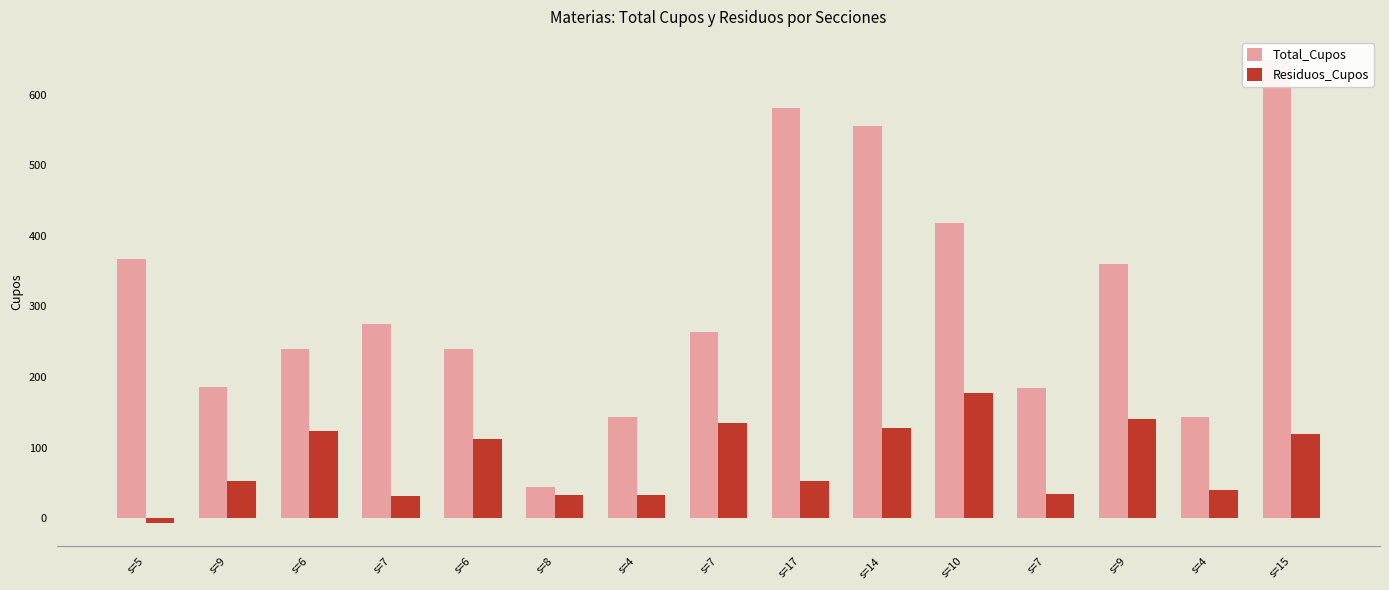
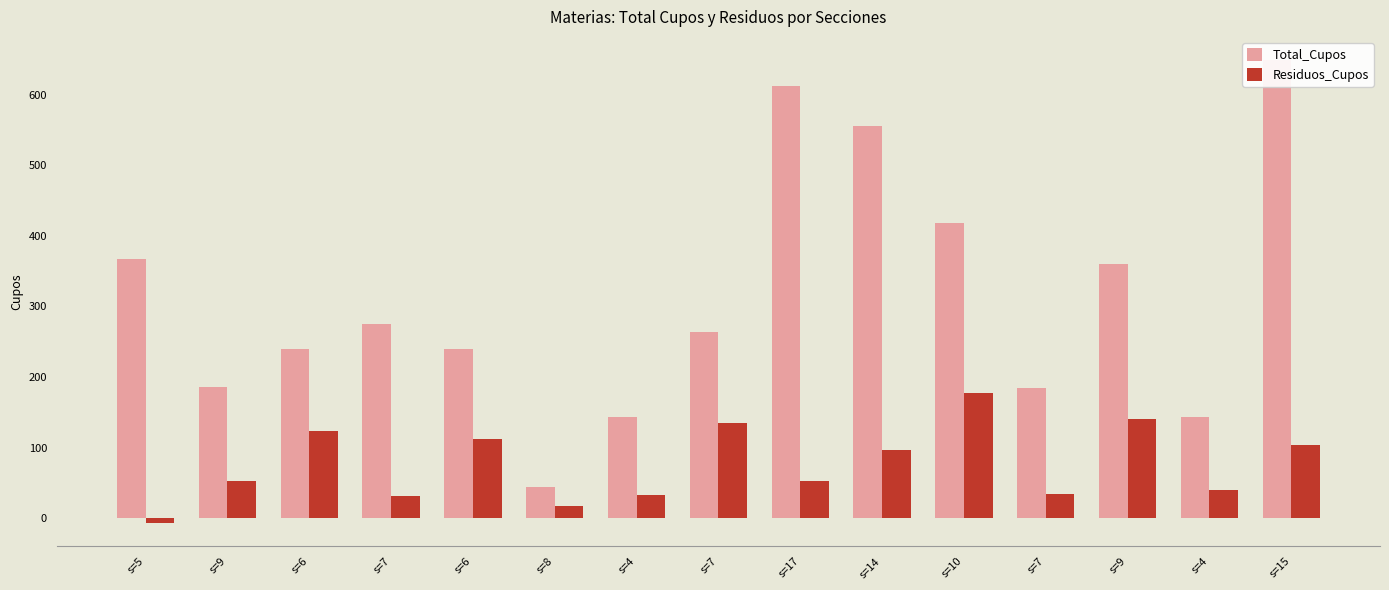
Residuos_Cupos, s=8: 30 -> 20
Total_Cupos, s=17: 580 -> 610
Residuos_Cupos, s=14: 130 -> 100
Residuos_Cupos, s=15: 120 -> 100
